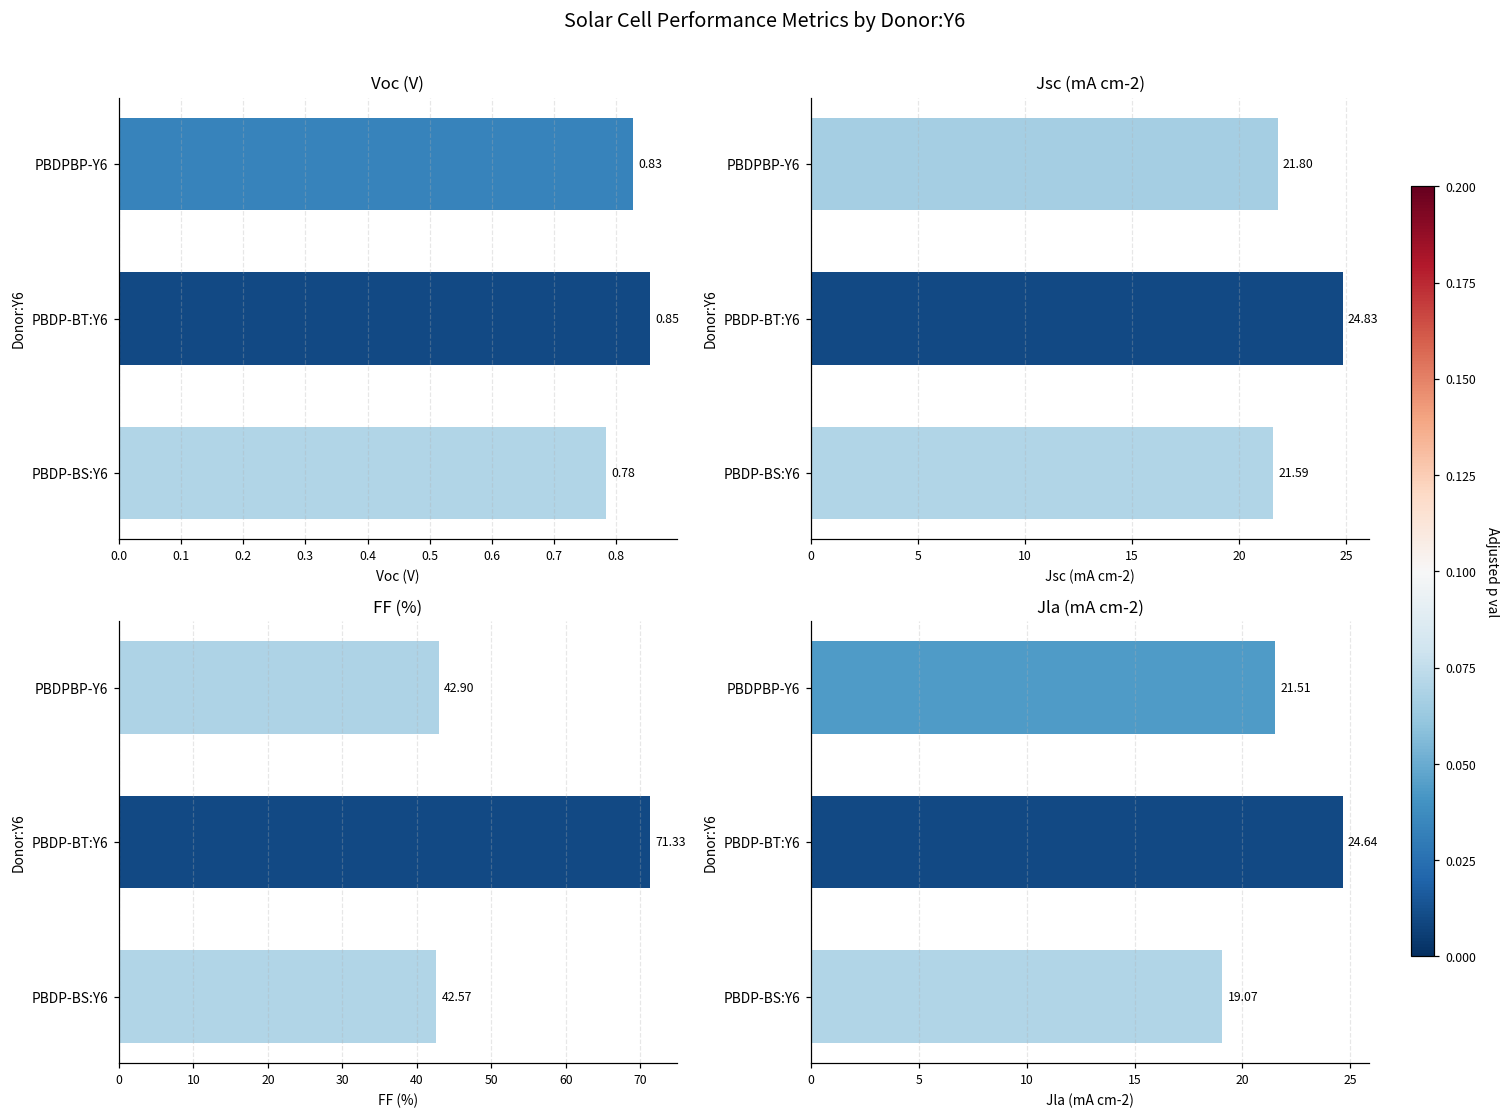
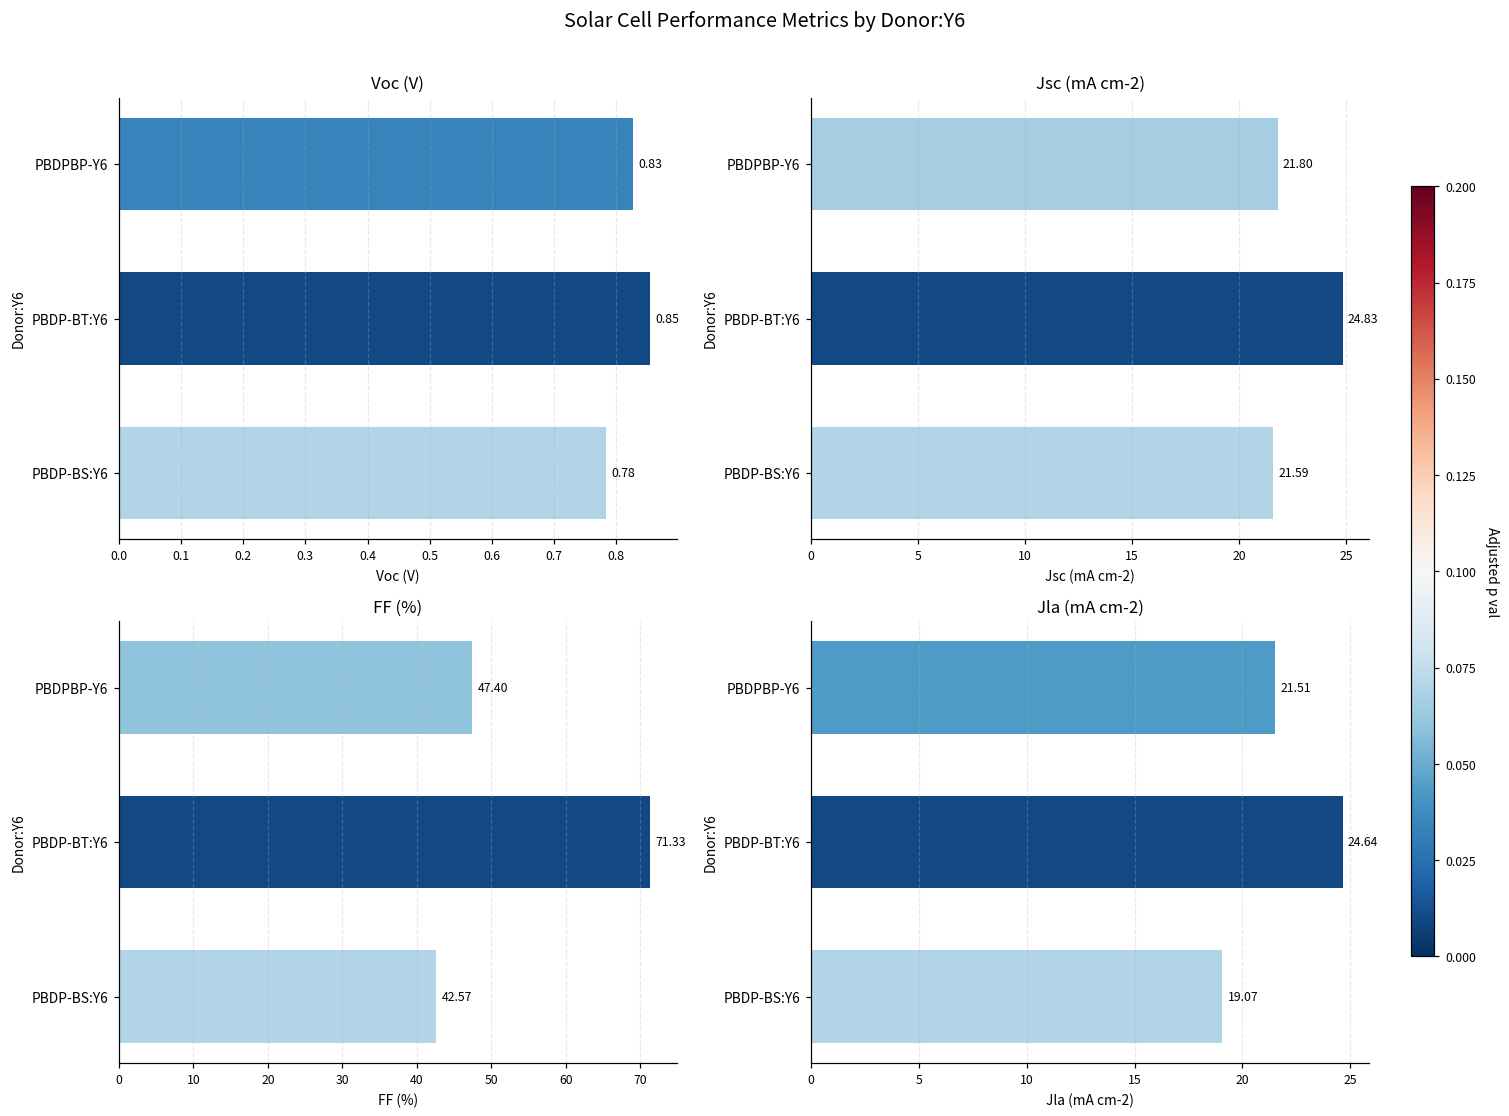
FF (%), PBDPBP-Y6: 42.90 -> 47.40
